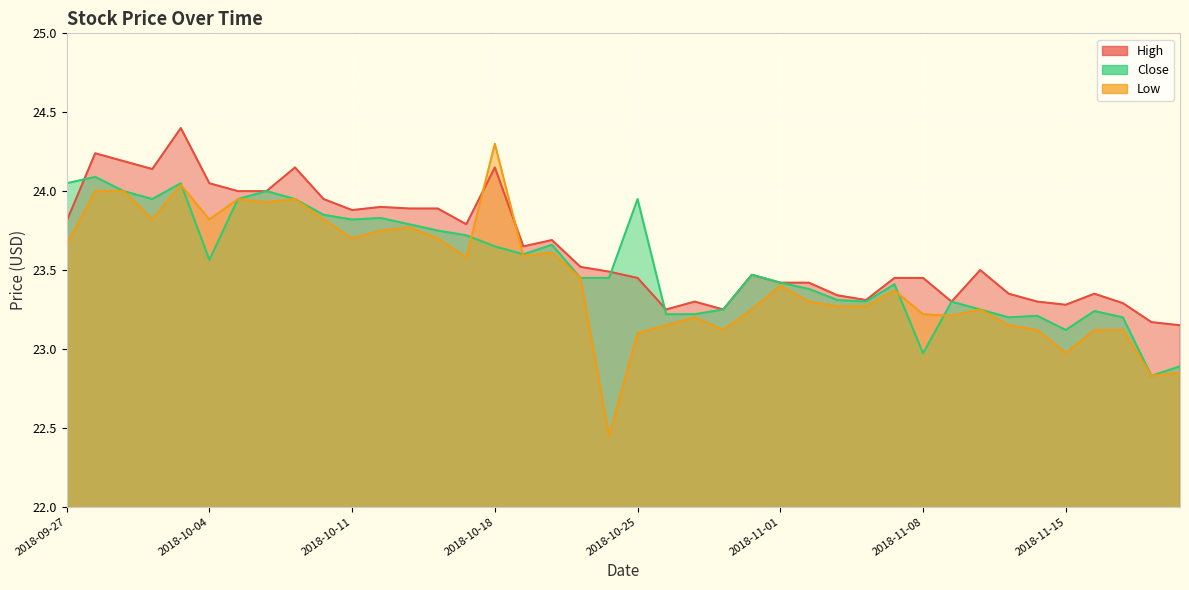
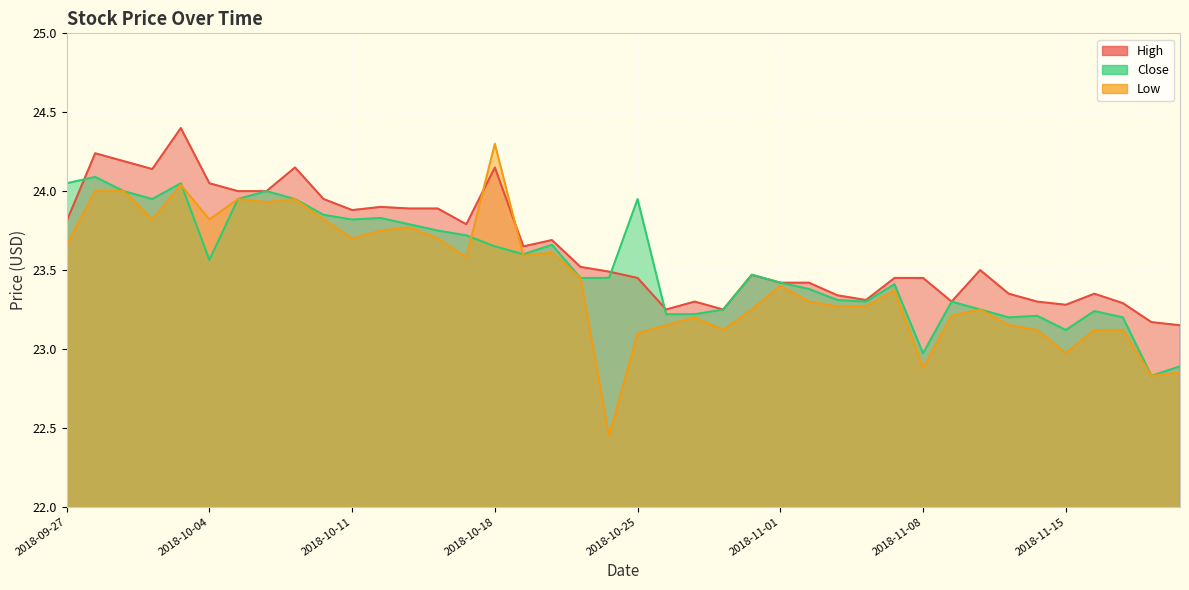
Low, 2018-11-08: 23.22 -> 22.88
